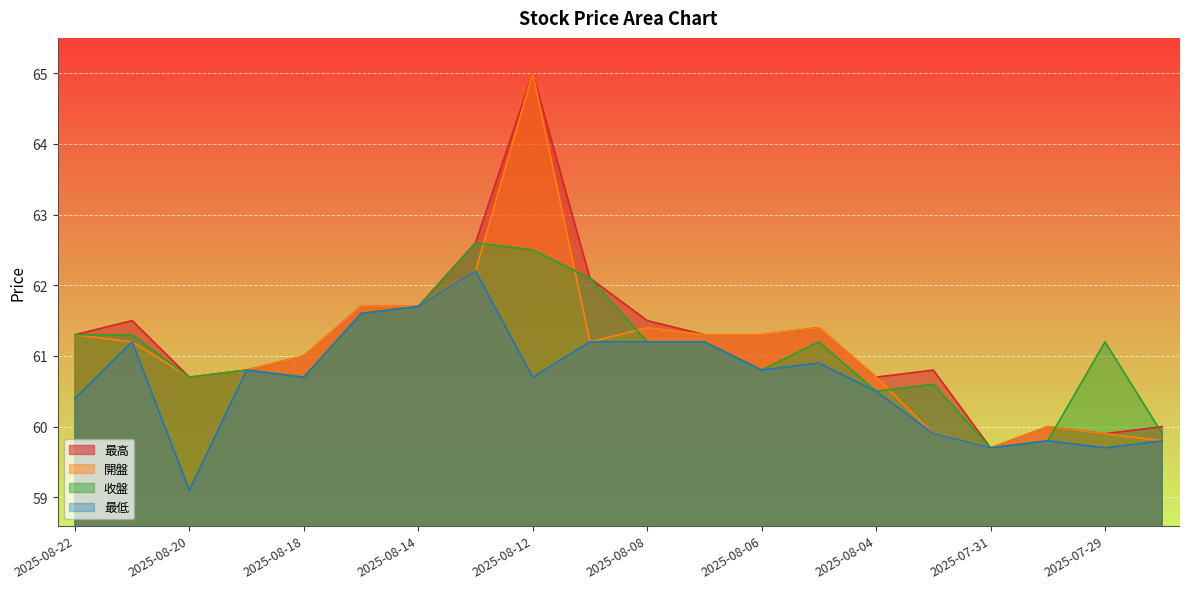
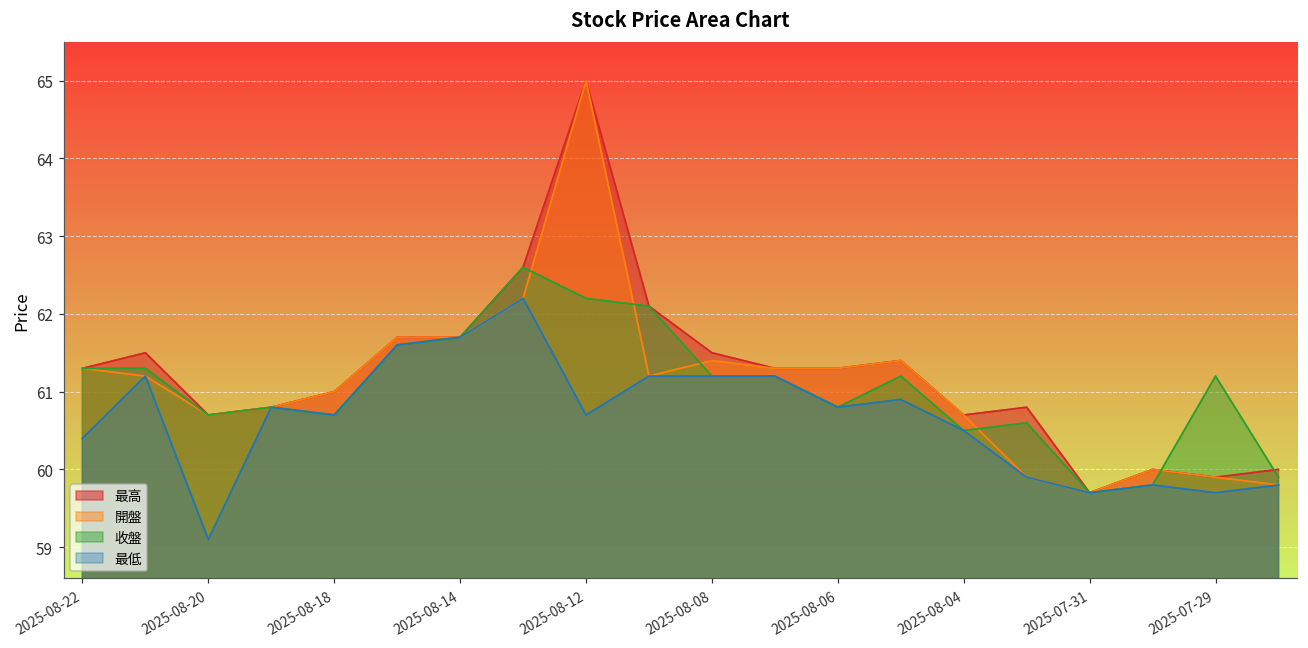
收盤, 2025-08-12: 62.5 -> 62.2
